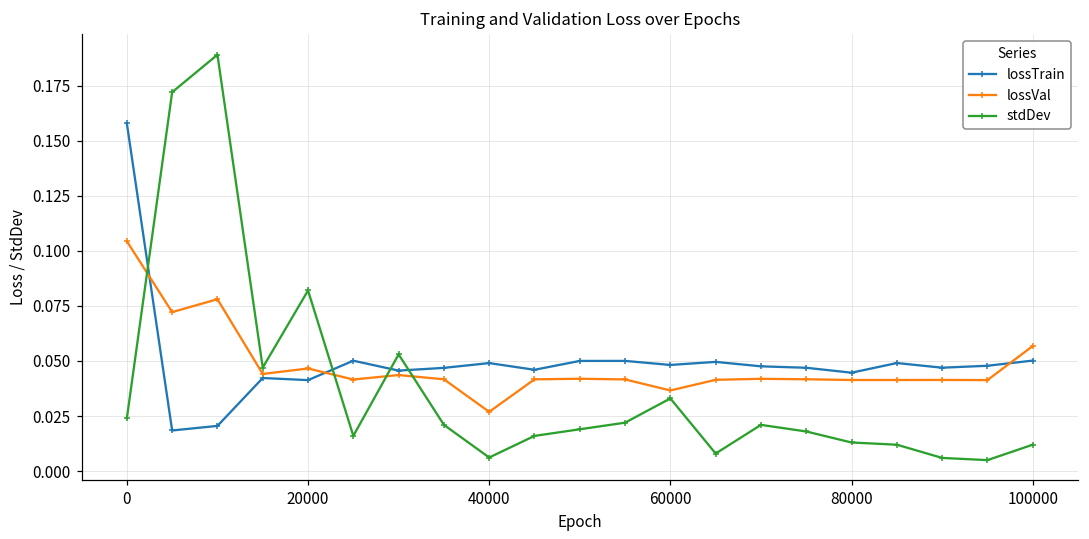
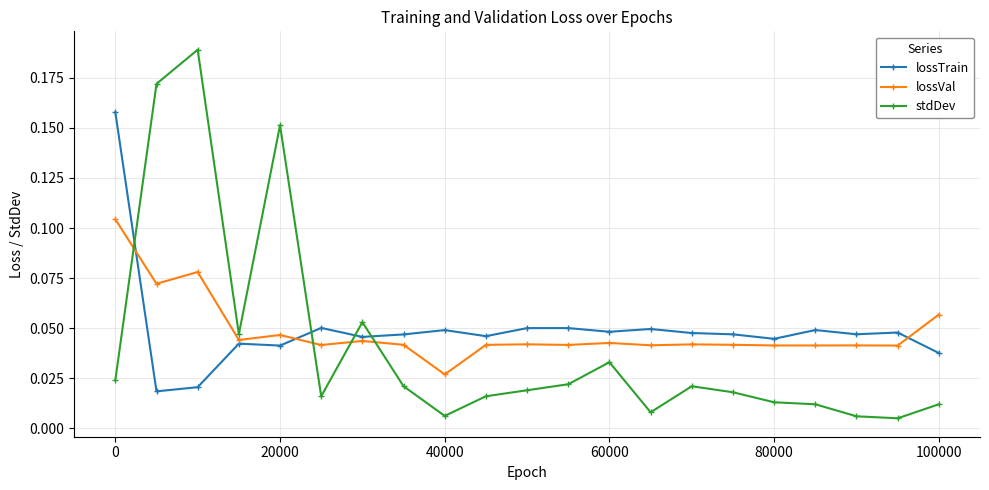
stdDev, 20000: 0.082 -> 0.151
lossVal, 60000: 0.037 -> 0.043
lossTrain, 100000: 0.050 -> 0.038
